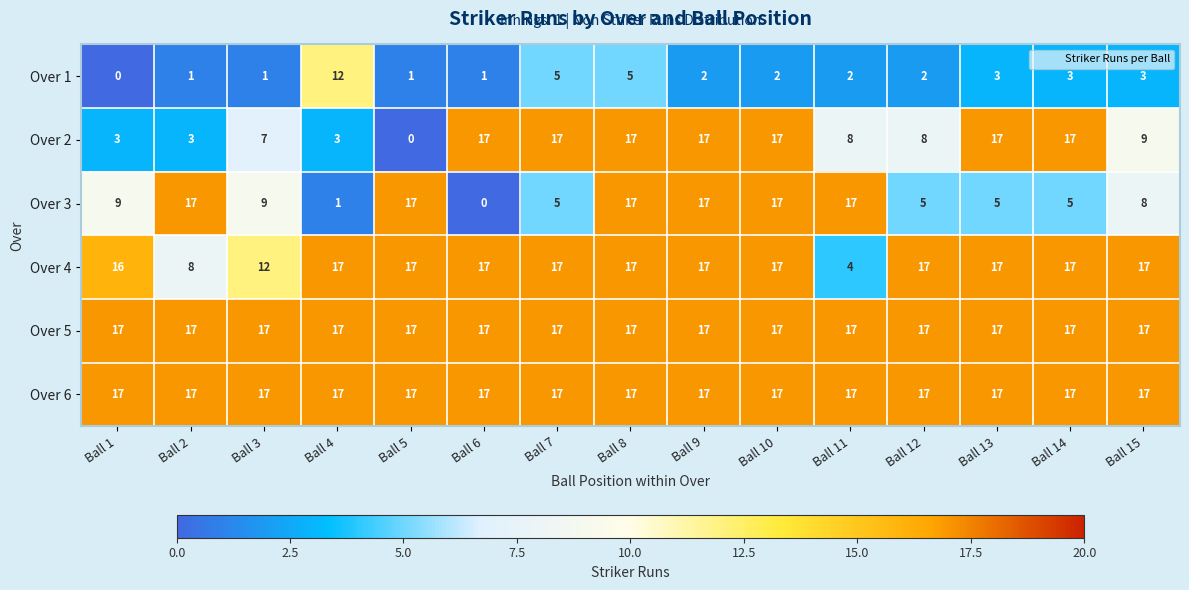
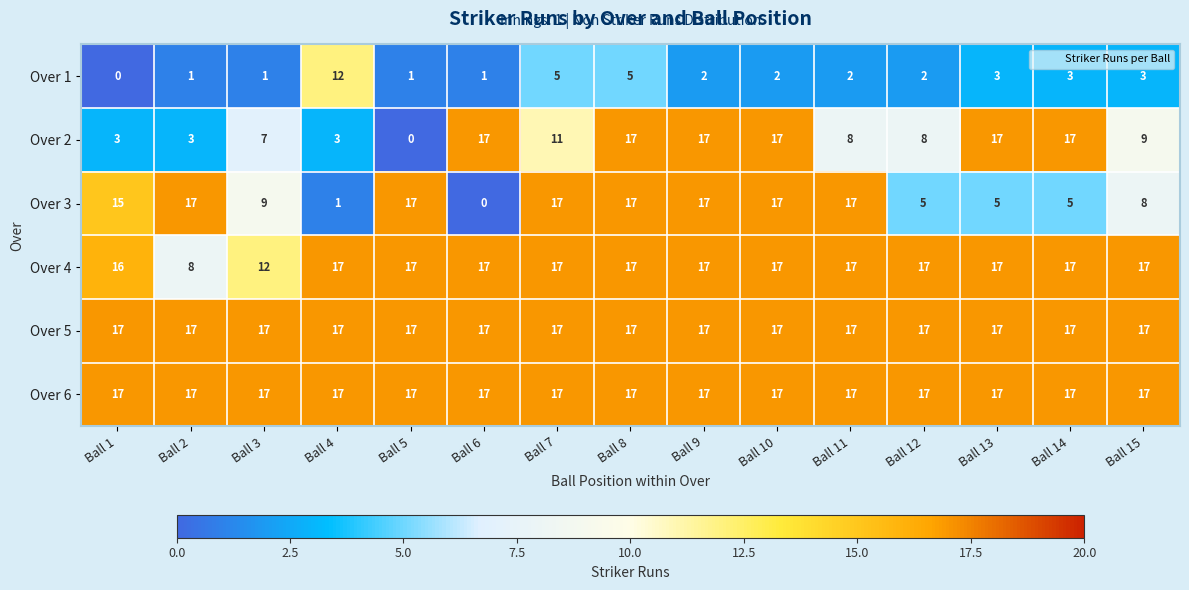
Over 2, Ball 7: 17 -> 11
Over 3, Ball 1: 9 -> 15
Over 3, Ball 7: 5 -> 17
Over 4, Ball 11: 4 -> 17
